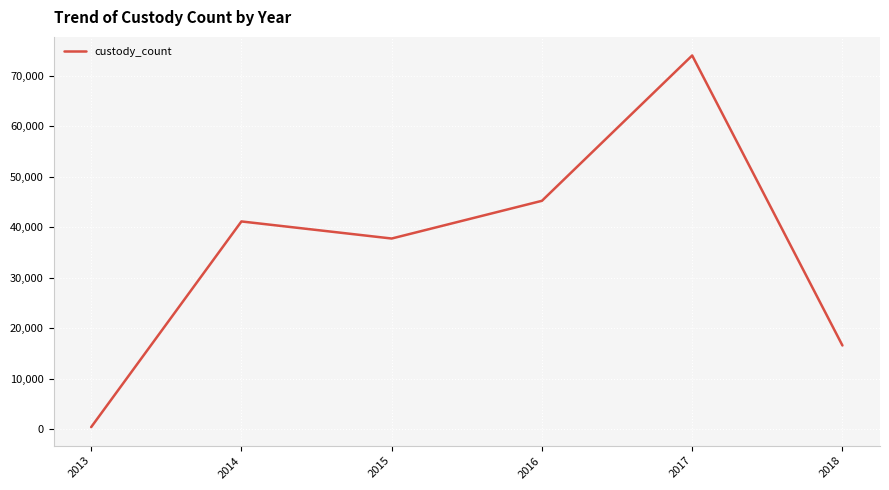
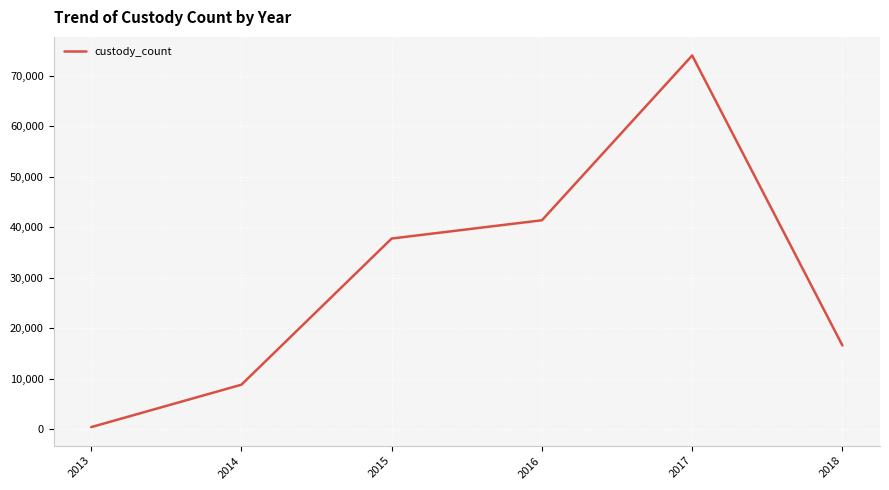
2014: 41,000 -> 9,000
2016: 45,000 -> 41,000
